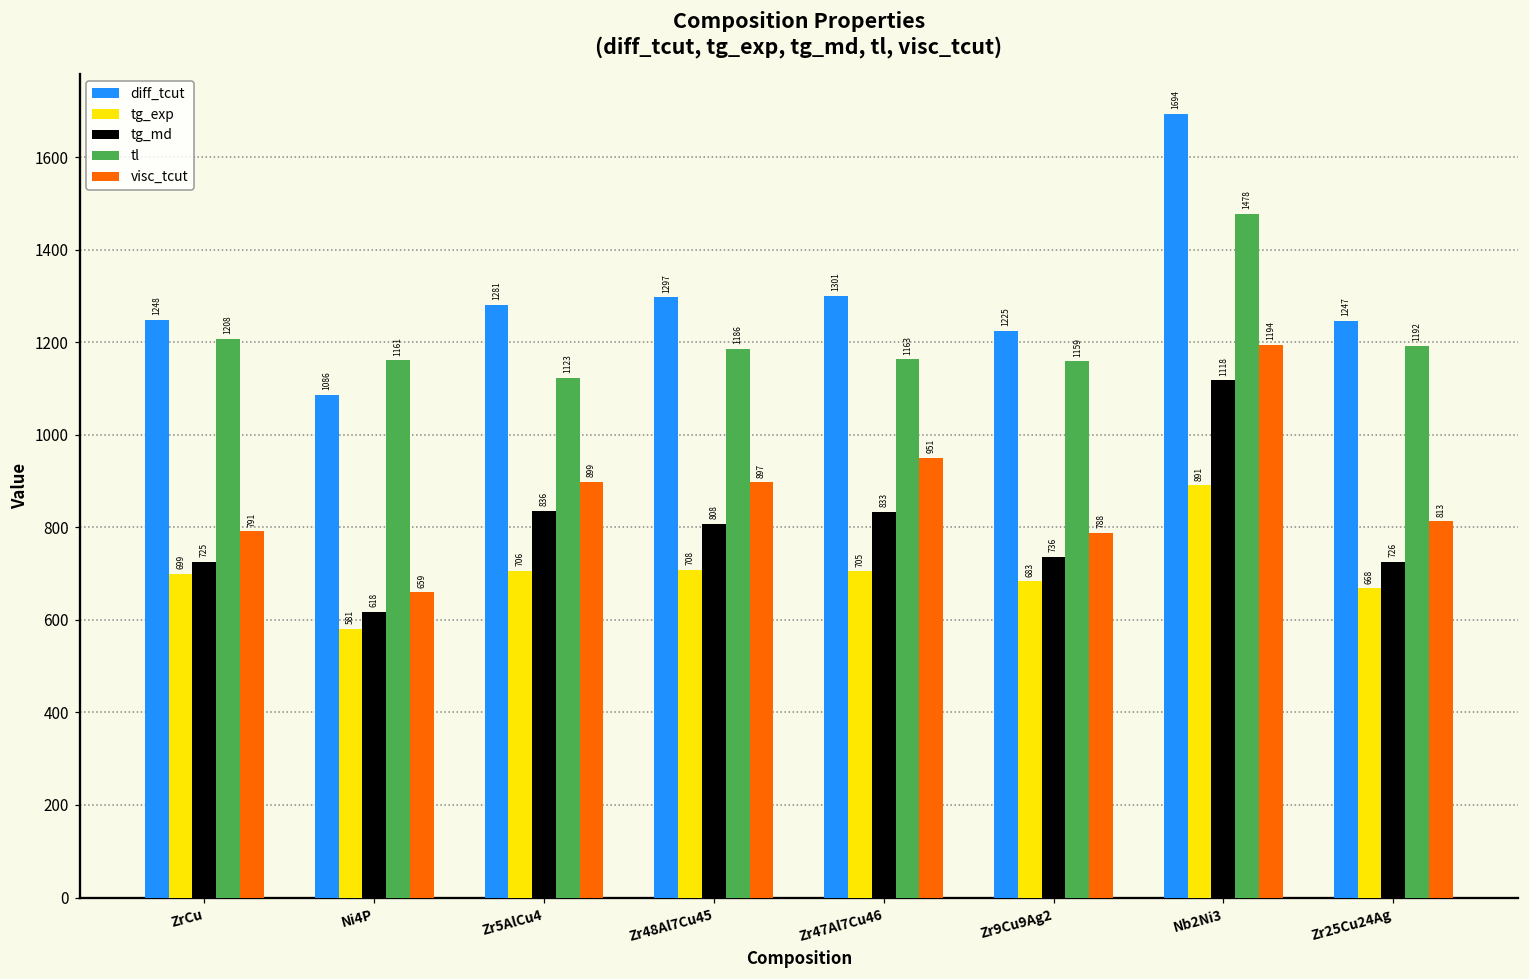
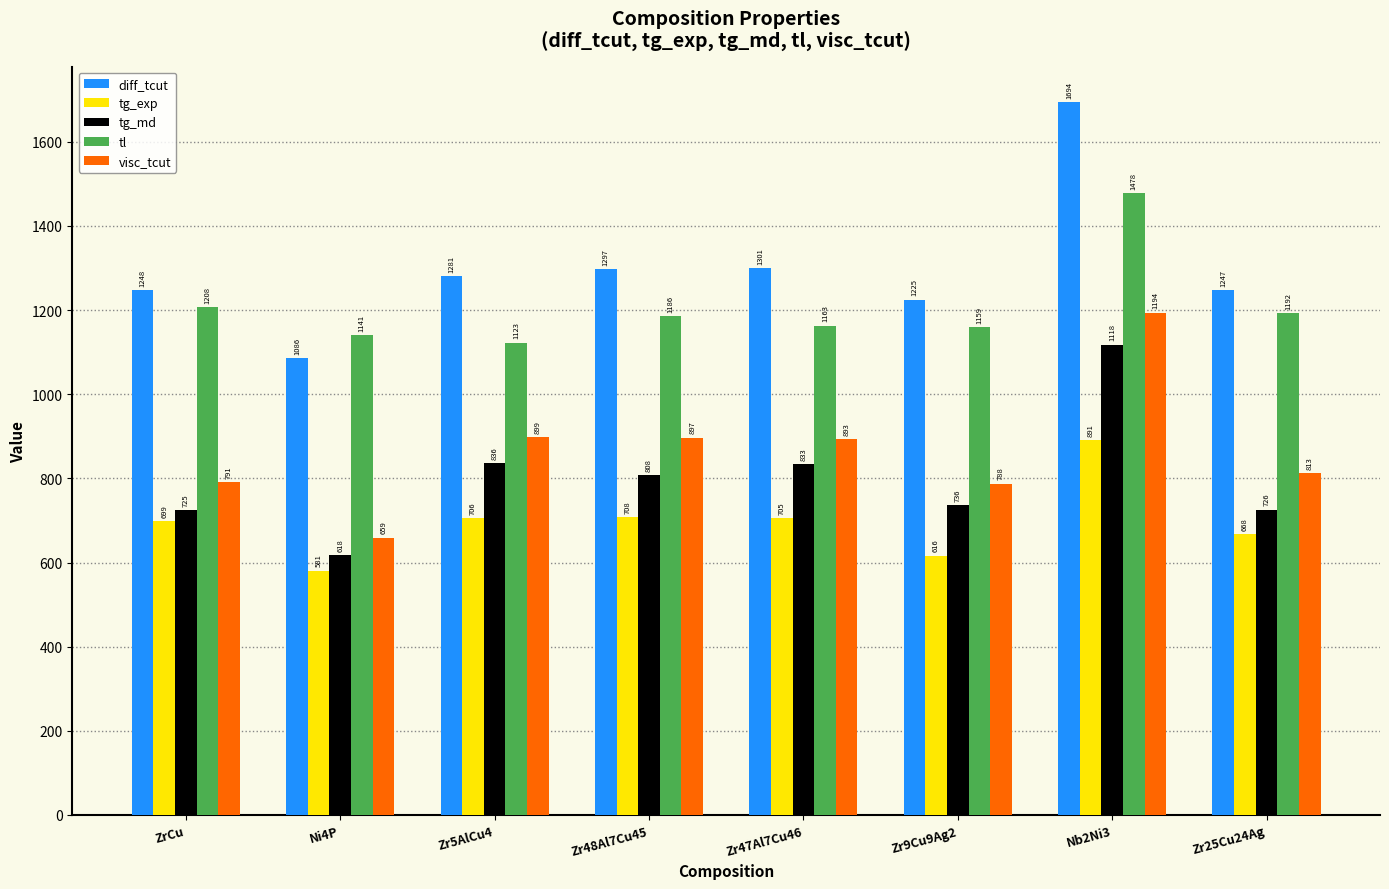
tl, Ni4P: 1161 -> 1141
visc_tcut, Zr47Al7Cu46: 951 -> 893
tg_exp, Zr9Cu9Ag2: 683 -> 616
